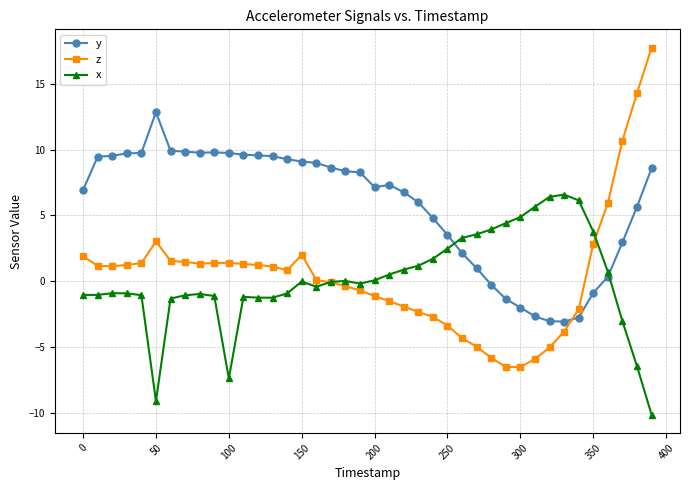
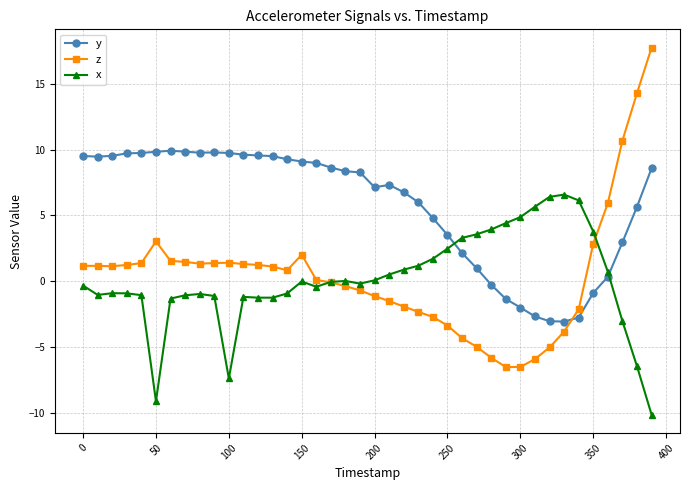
y, 0: 6.9 -> 9.5
z, 0: 1.9 -> 1.2
x, 0: -1.1 -> -0.3
y, 50: 12.9 -> 9.8
